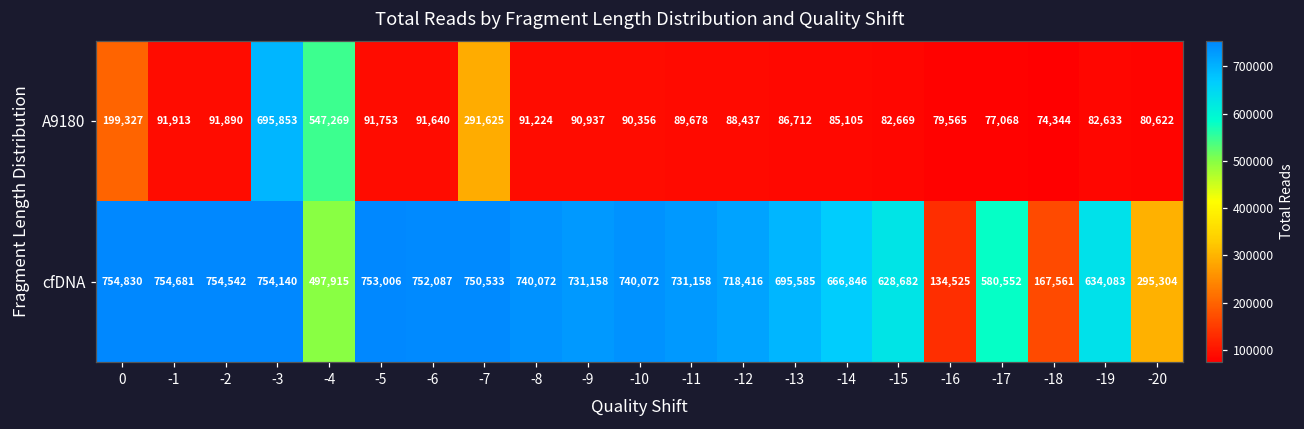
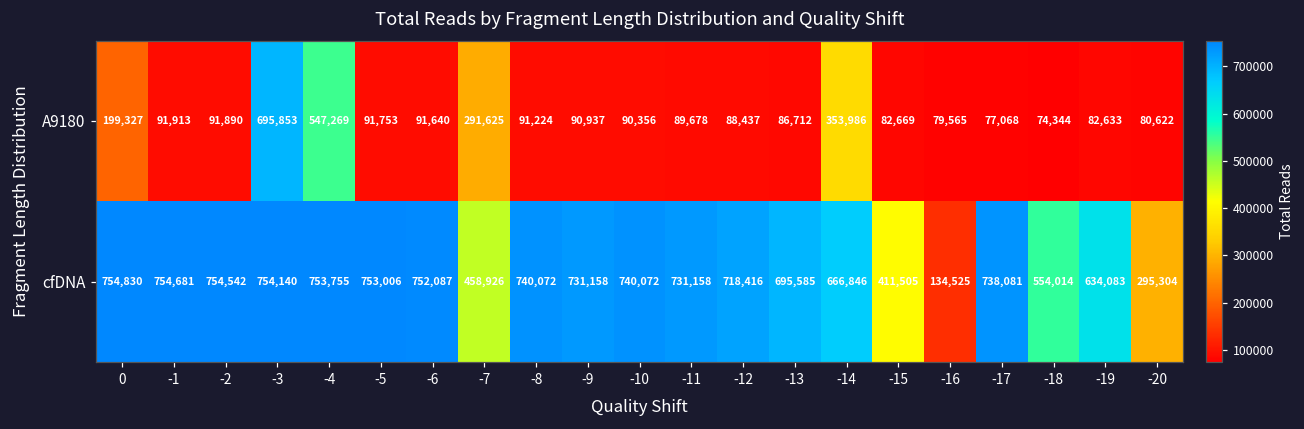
A9180, -14: 85,105 -> 353,986
cfDNA, -4: 497,915 -> 753,755
cfDNA, -7: 750,533 -> 458,926
cfDNA, -15: 628,682 -> 411,505
cfDNA, -17: 580,552 -> 738,081
cfDNA, -18: 167,561 -> 554,014
